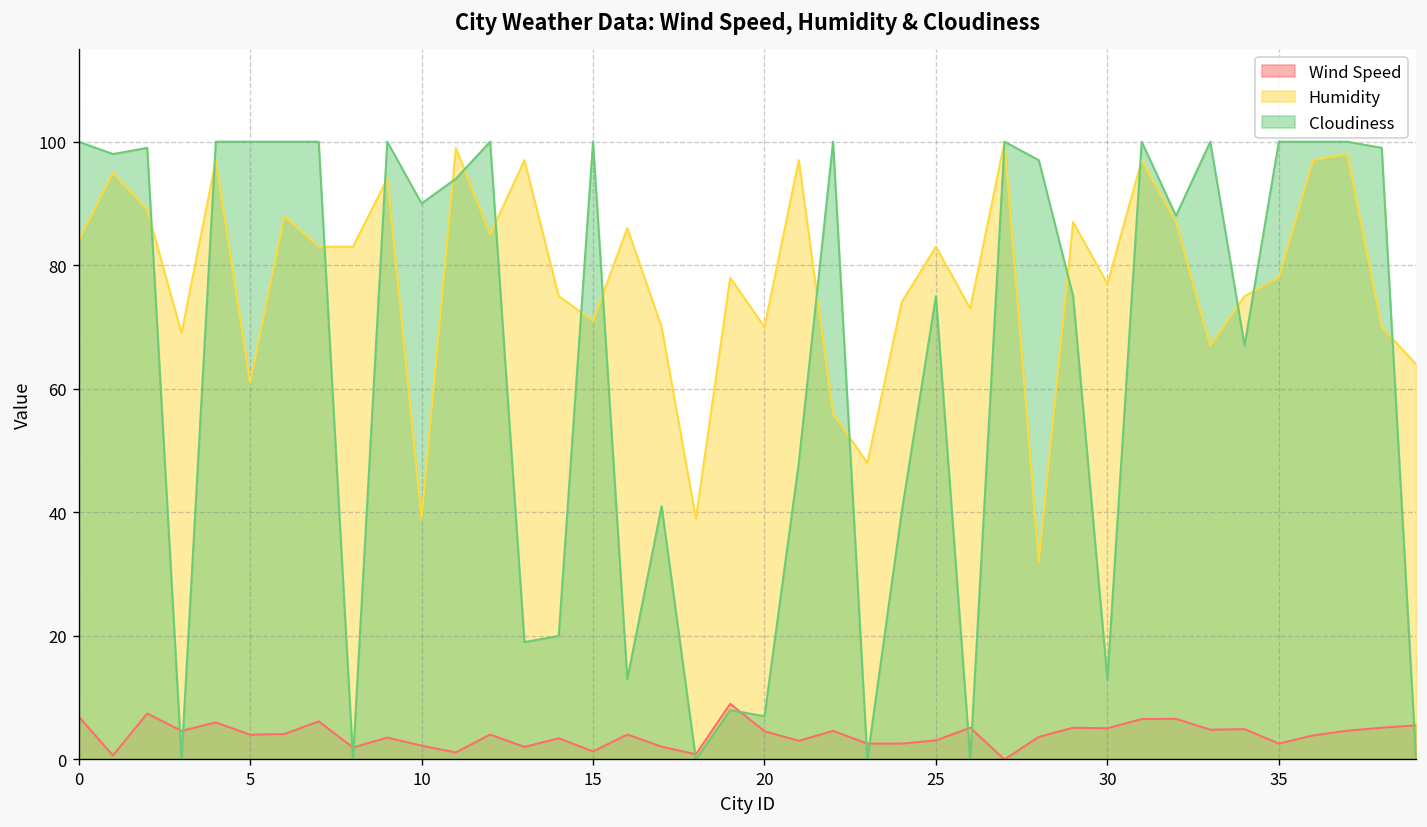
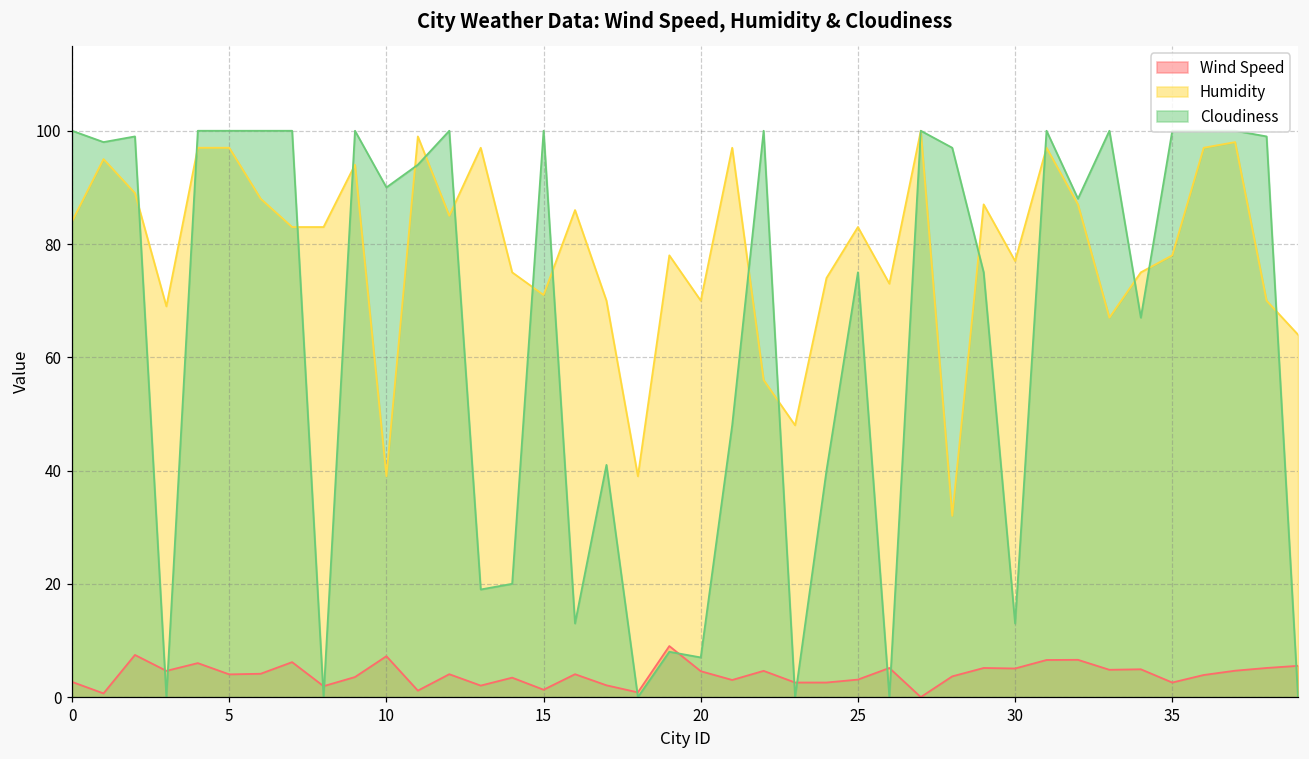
Wind Speed, 0: 7 -> 3
Humidity, 5: 61 -> 97
Wind Speed, 10: 2 -> 7
